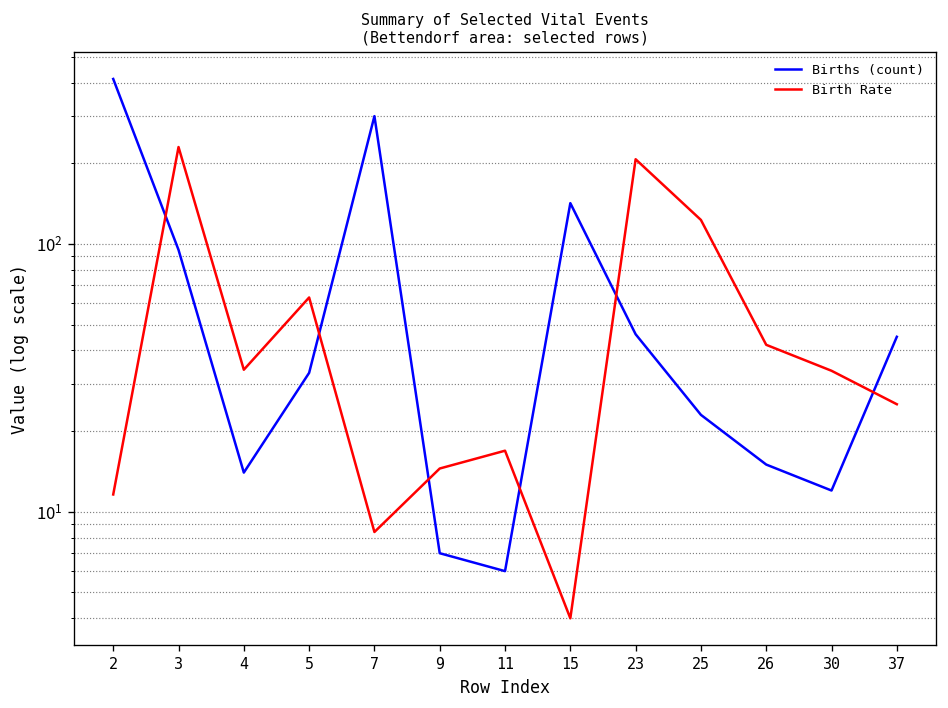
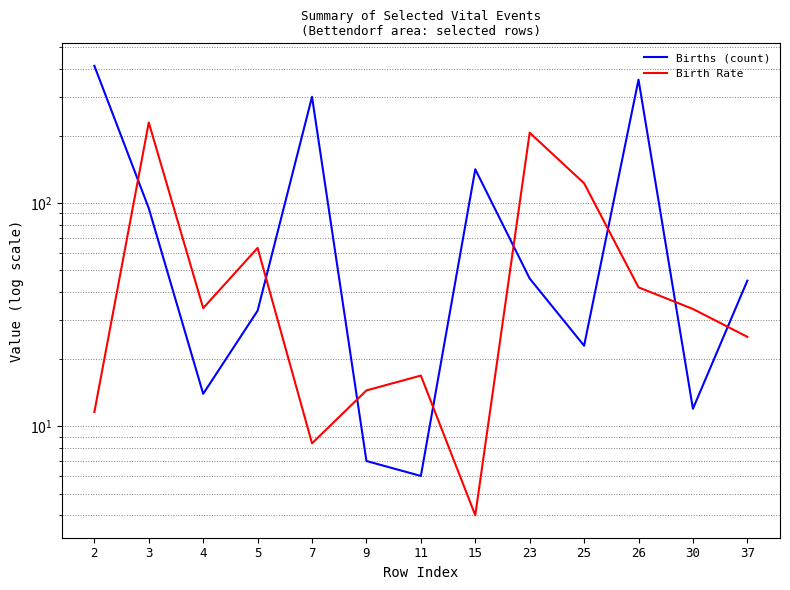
Births (count), 26: 15 -> 360
